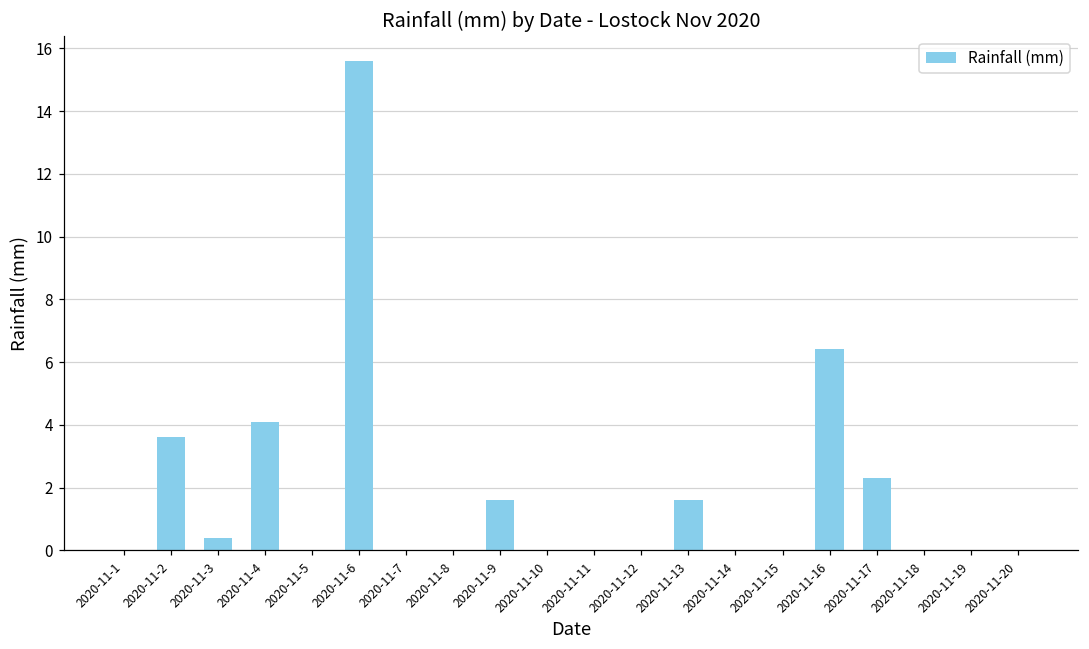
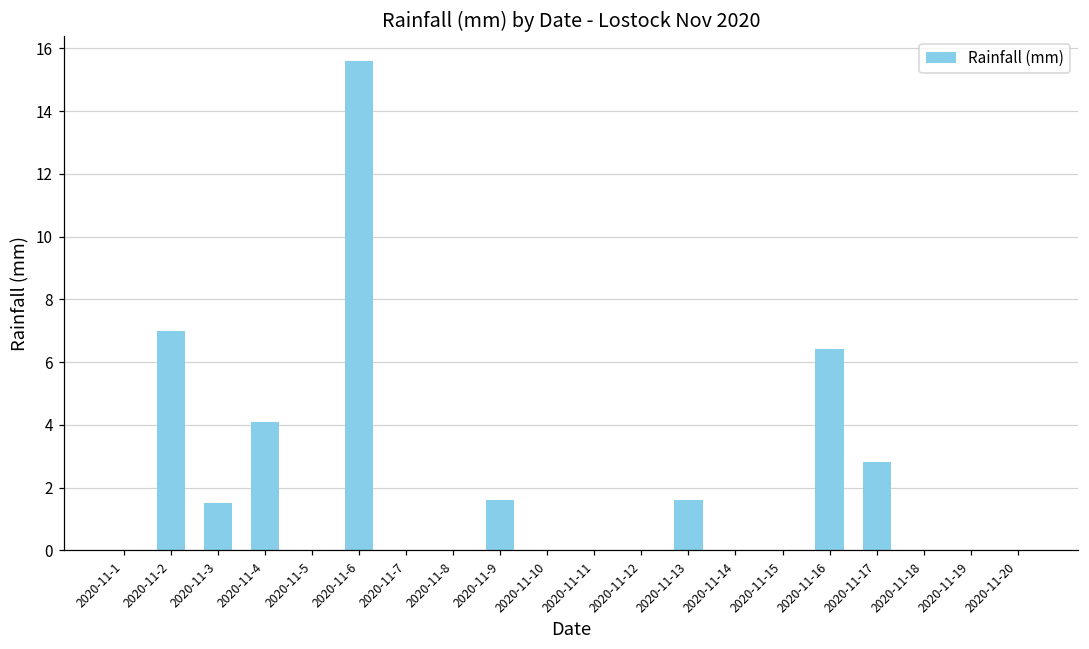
2020-11-2: 3.6 -> 7.0
2020-11-3: 0.4 -> 1.5
2020-11-17: 2.3 -> 2.8
